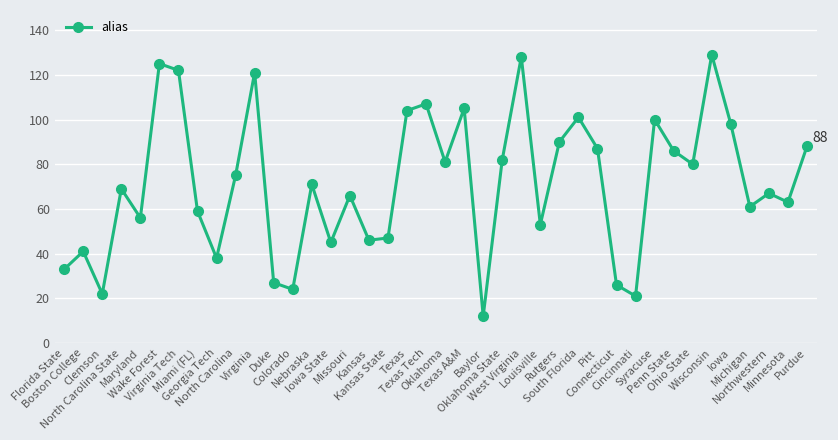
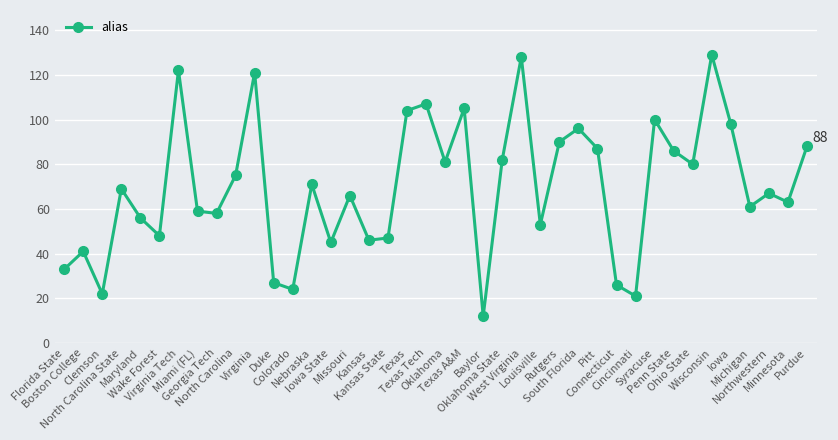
Wake Forest: 125 -> 48
Georgia Tech: 38 -> 58
South Florida: 101 -> 96
